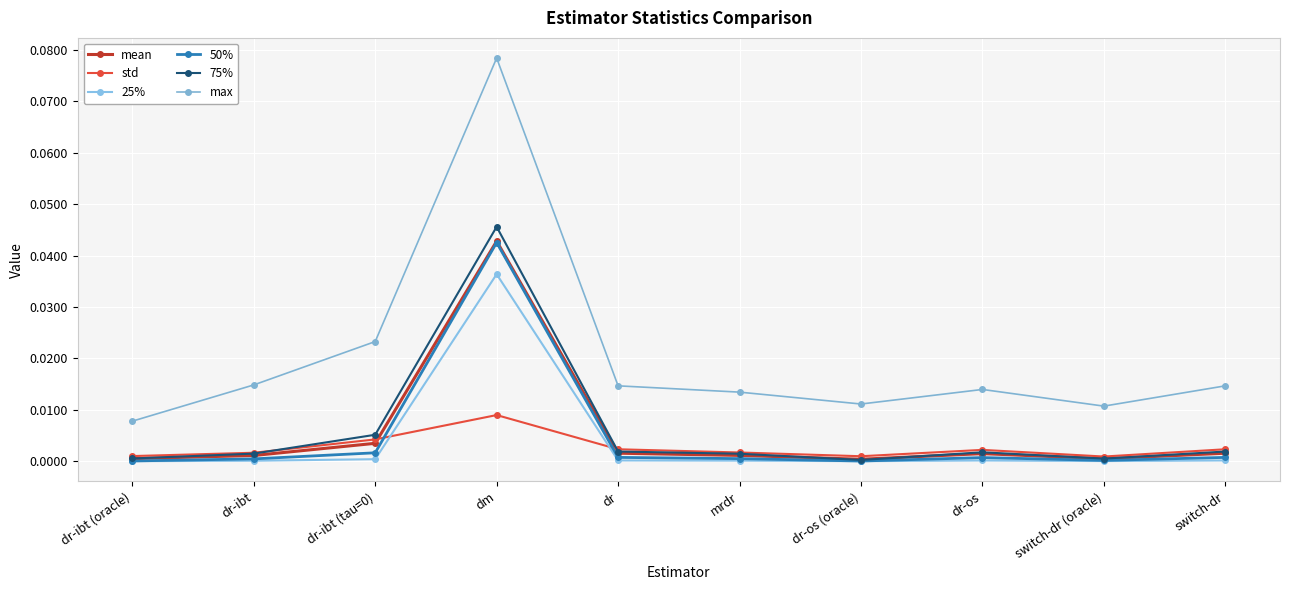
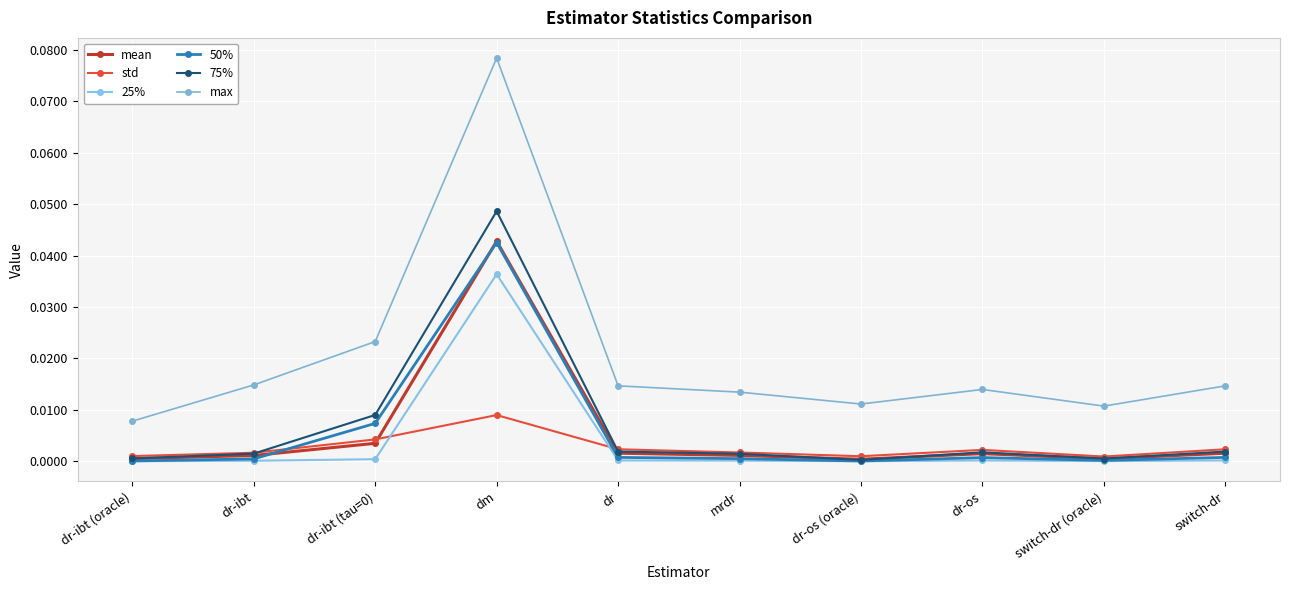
50%, dr-ibt (tau=0): 0.002 -> 0.007
75%, dr-ibt (tau=0): 0.005 -> 0.009
75%, dm: 0.046 -> 0.049
